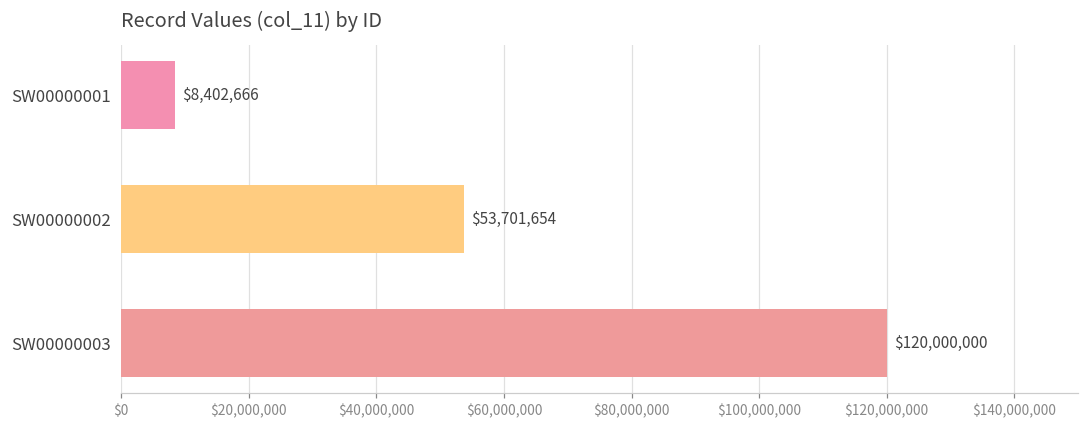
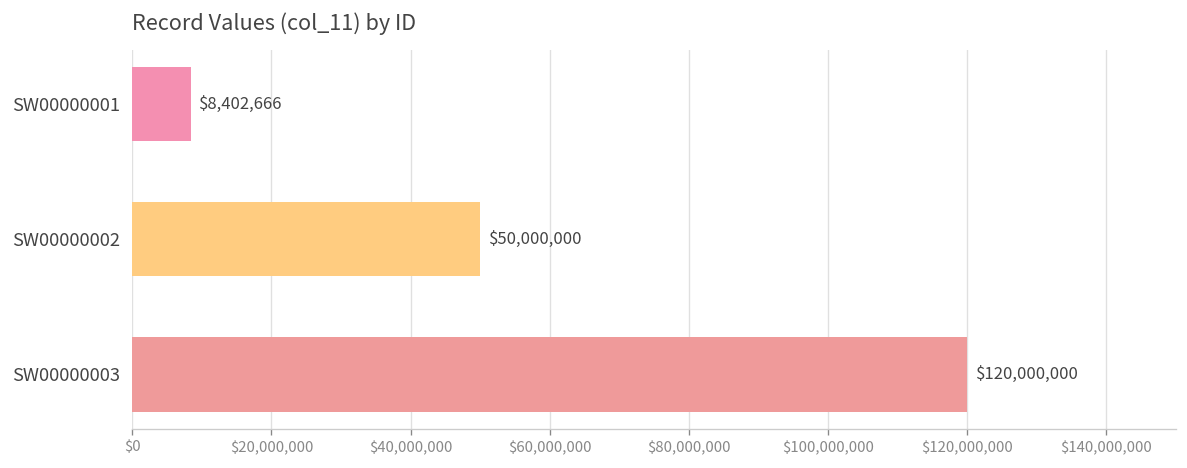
SW00000002: $53,701,654 -> $50,000,000
